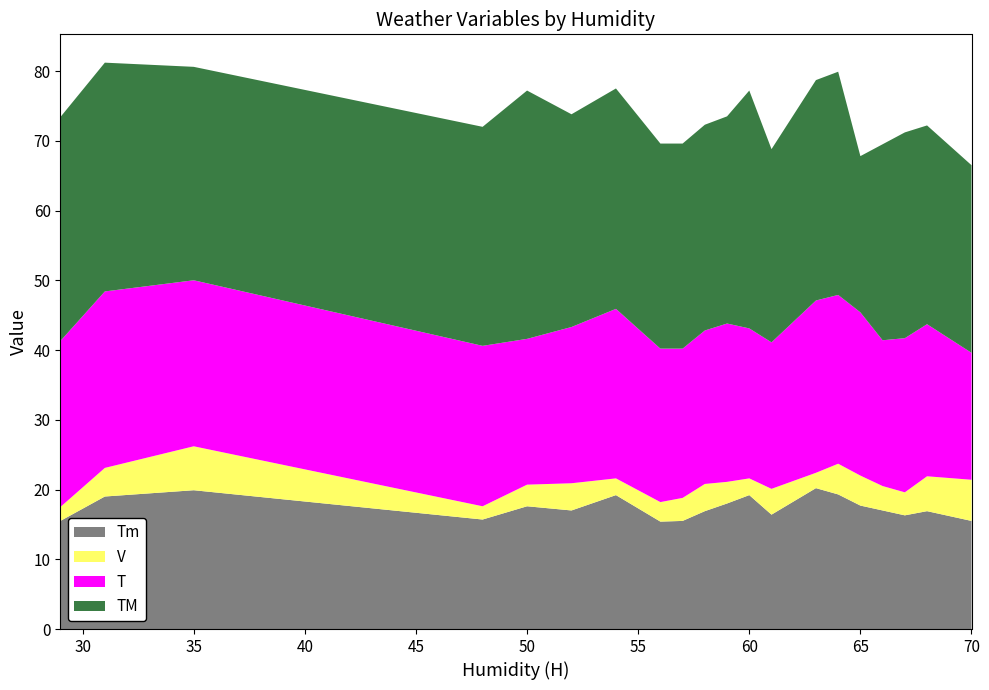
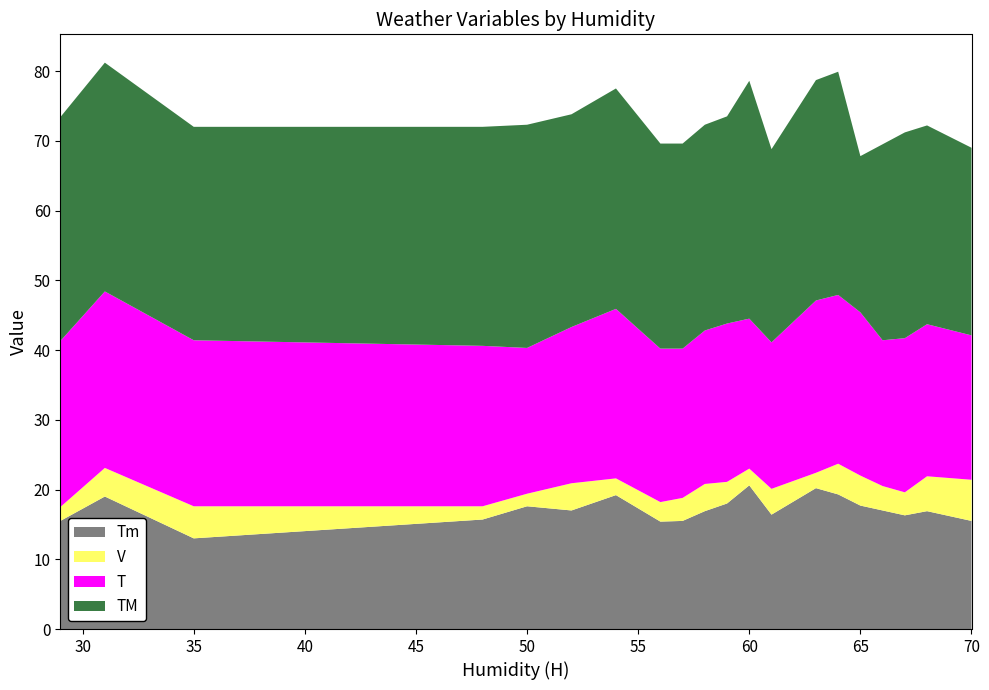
Tm, 35: 20 -> 13
V, 35: 6 -> 5
V, 50: 3 -> 2
TM, 50: 36 -> 32
Tm, 60: 19 -> 21
T, 70: 18 -> 21
